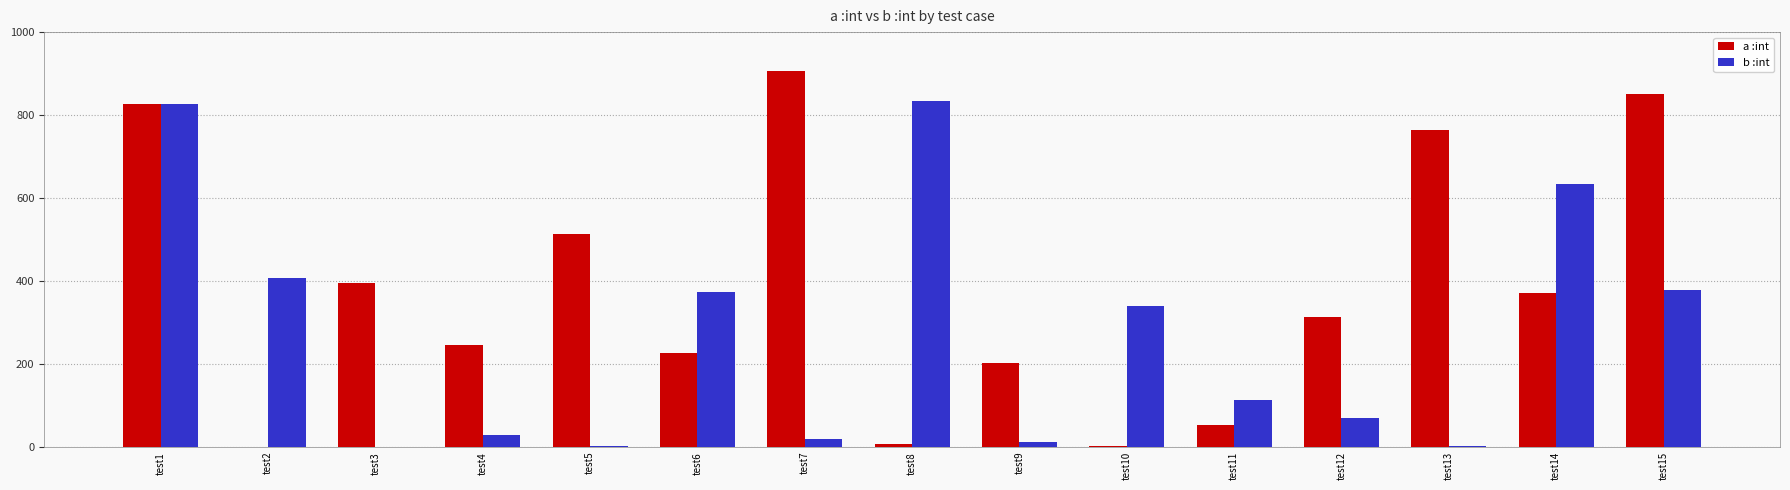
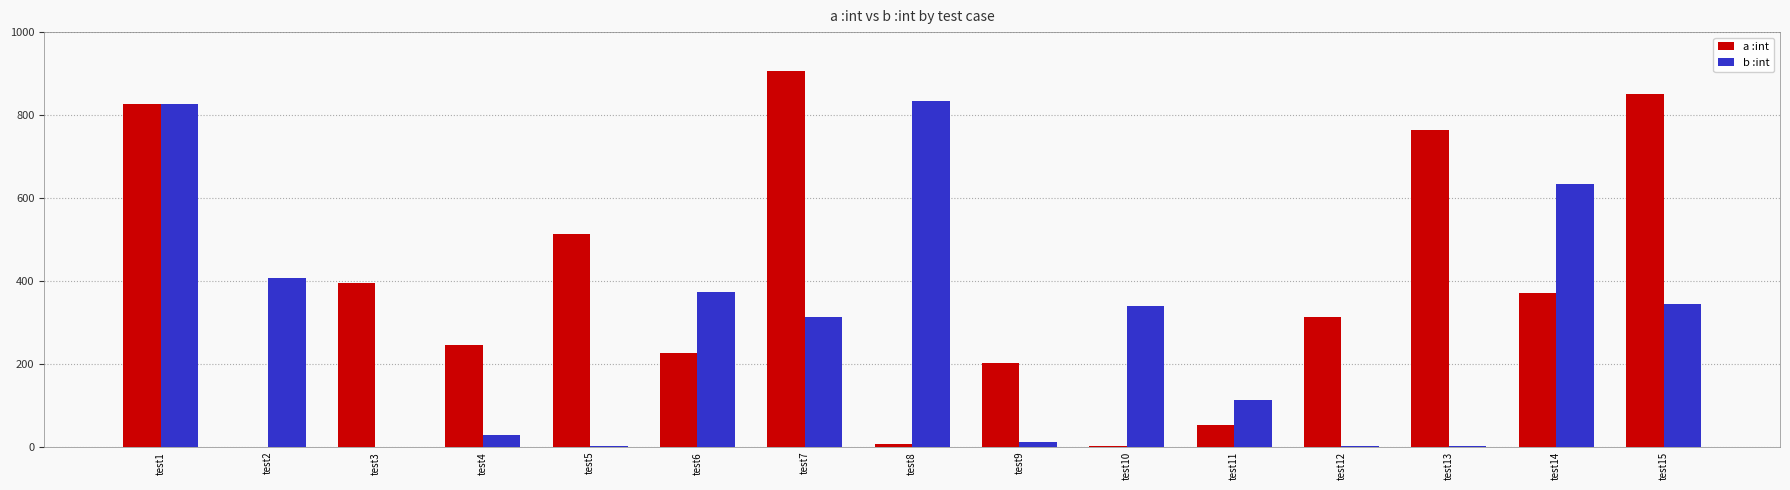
b :int, test7: 20 -> 310
b :int, test12: 70 -> 0
b :int, test15: 380 -> 350
